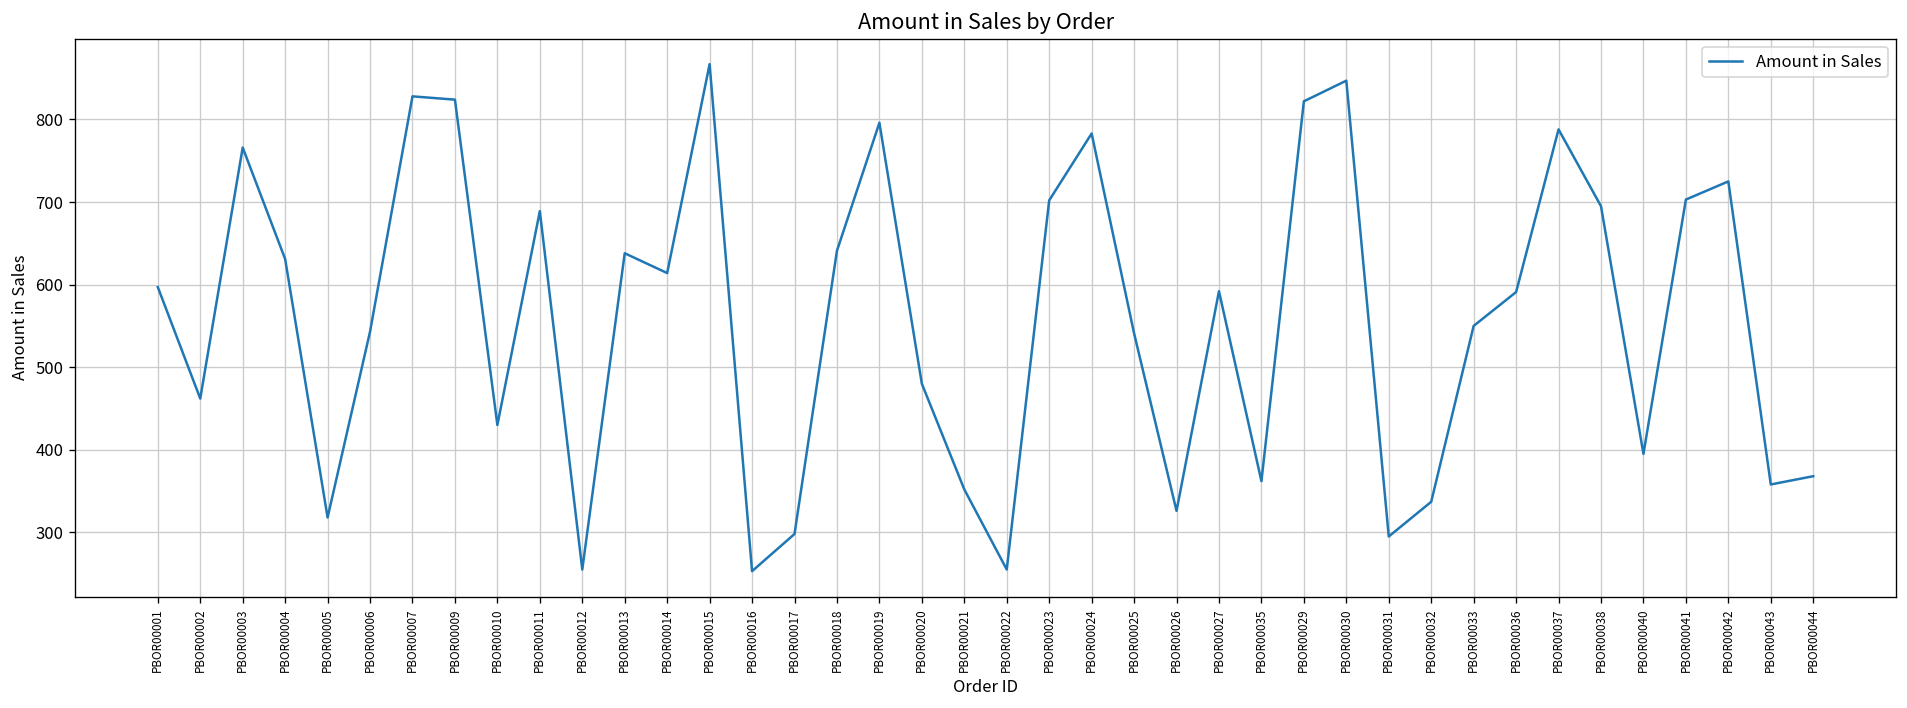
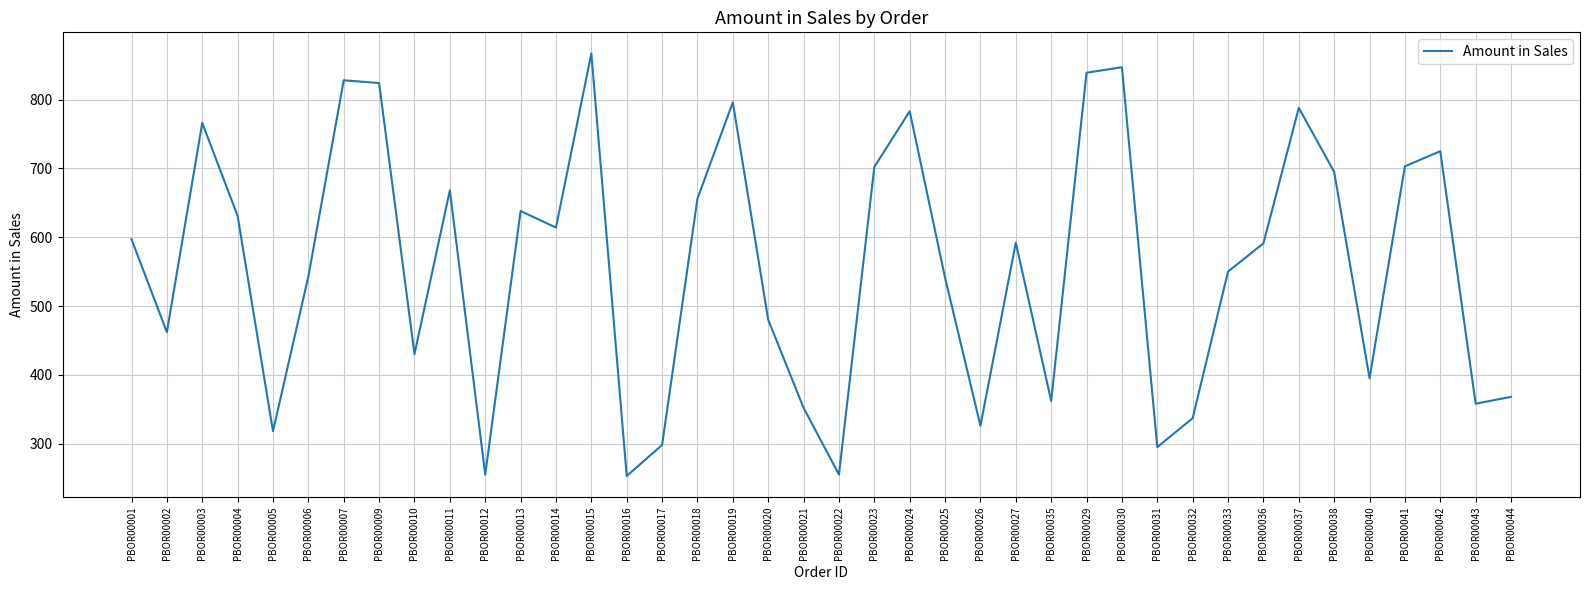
PBOR00011: 690 -> 670
PBOR00018: 640 -> 660
PBOR00029: 820 -> 840
